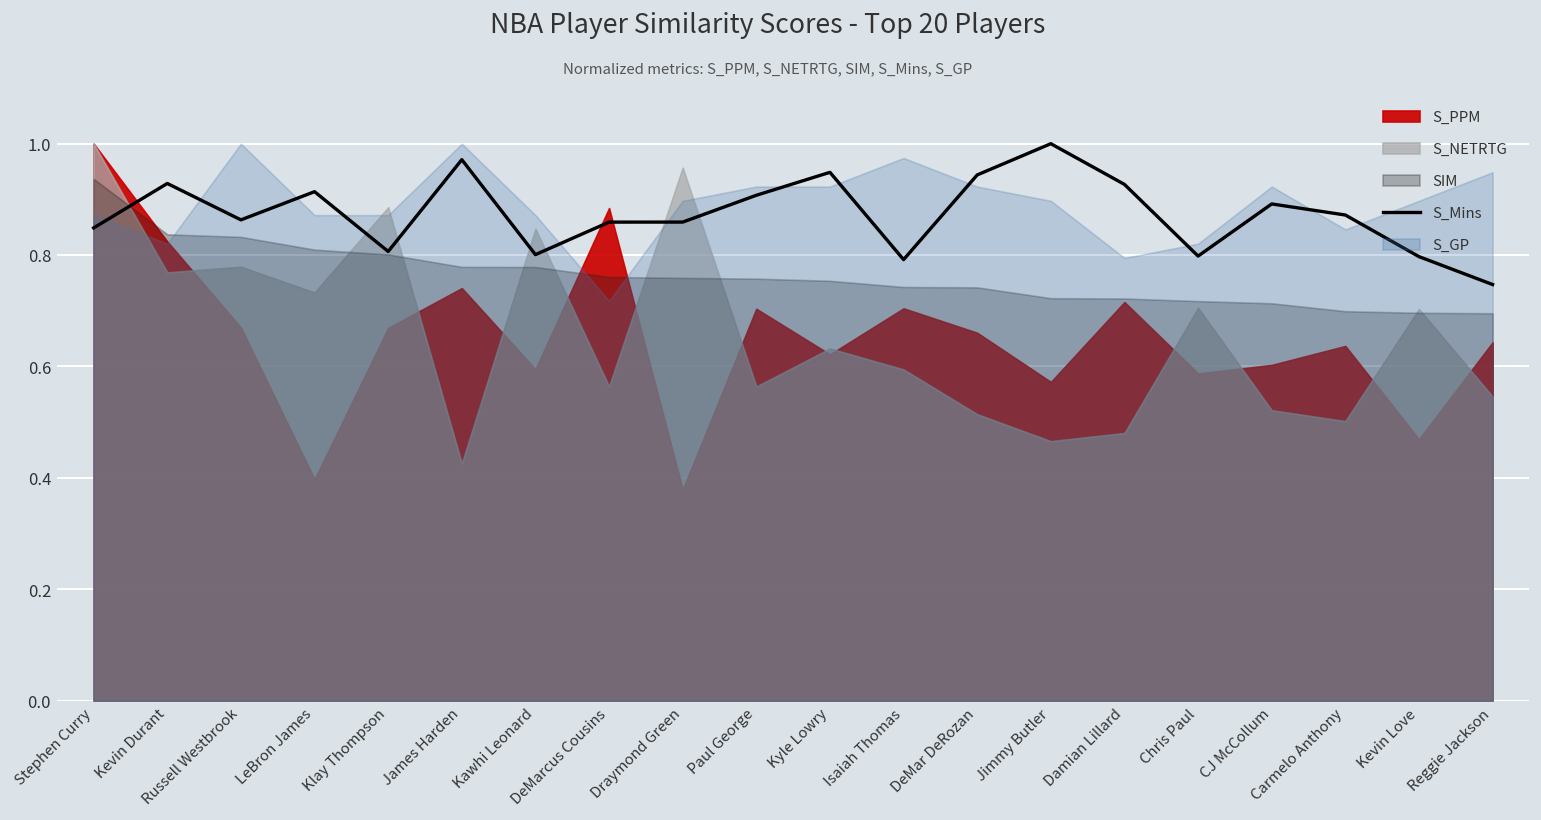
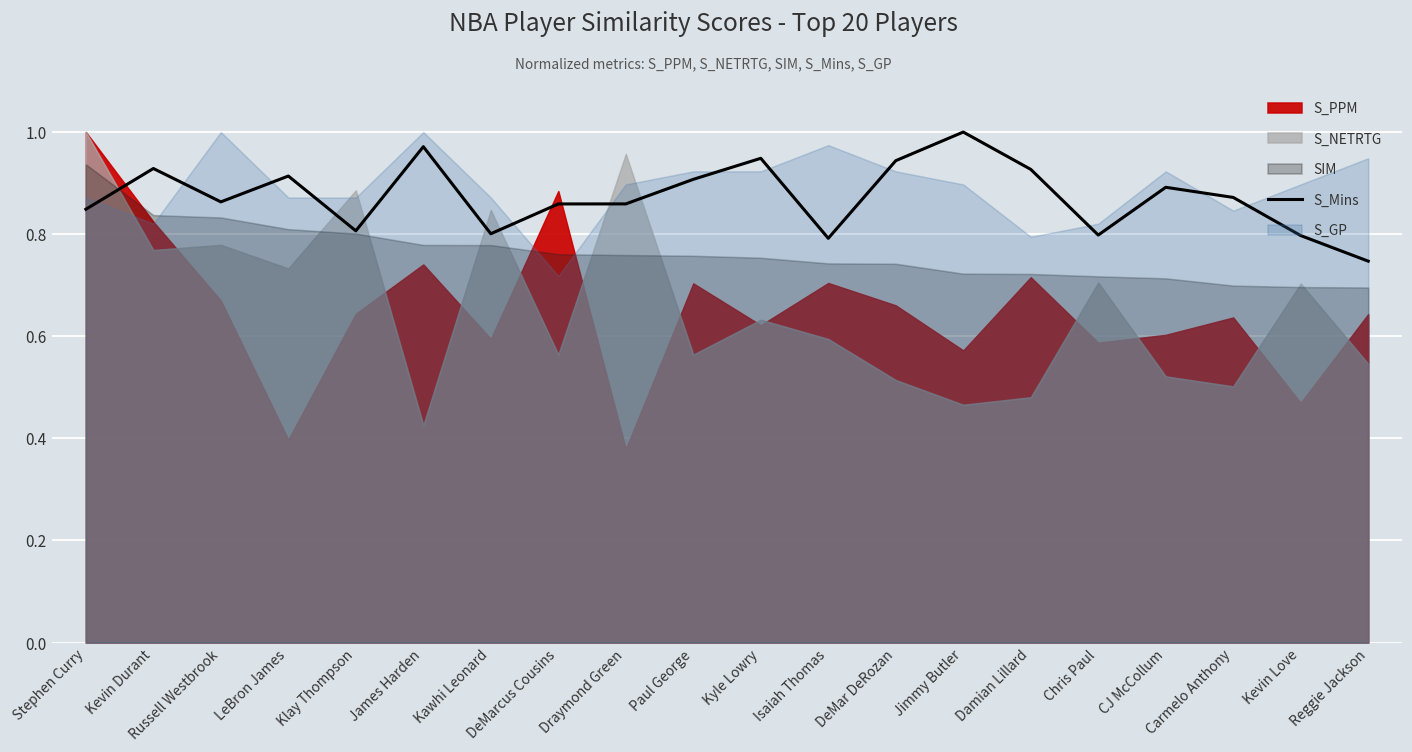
S_PPM, Klay Thompson: 0.67 -> 0.64
